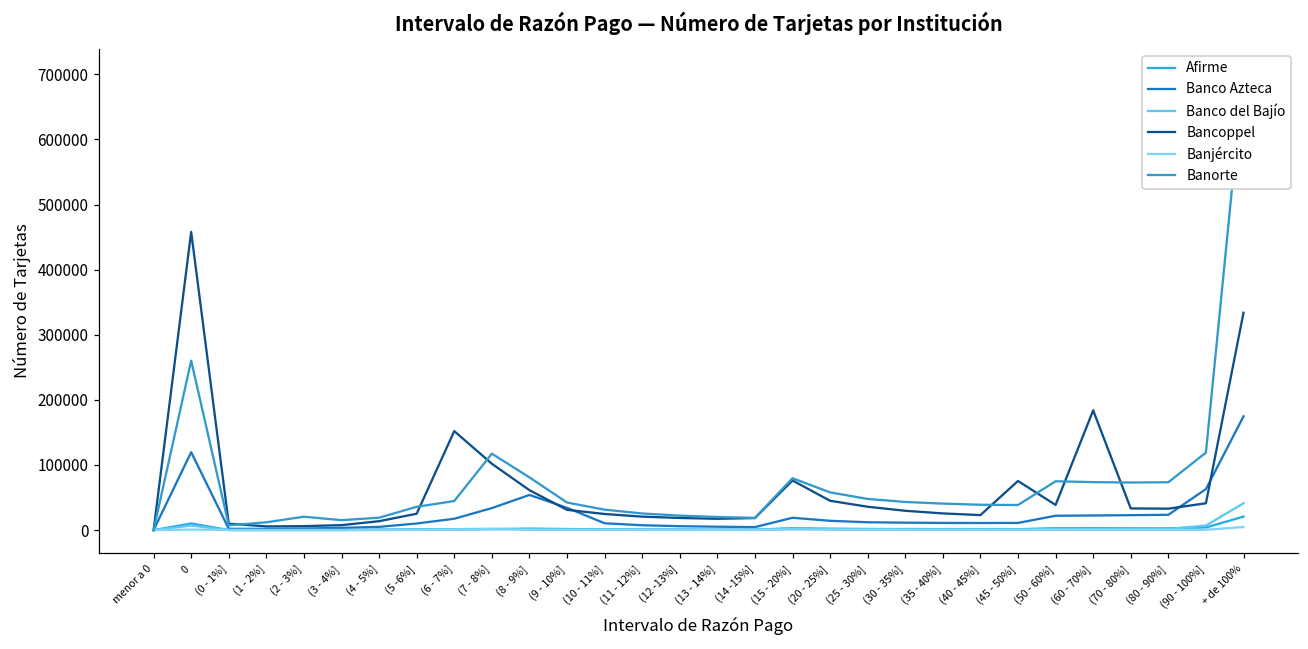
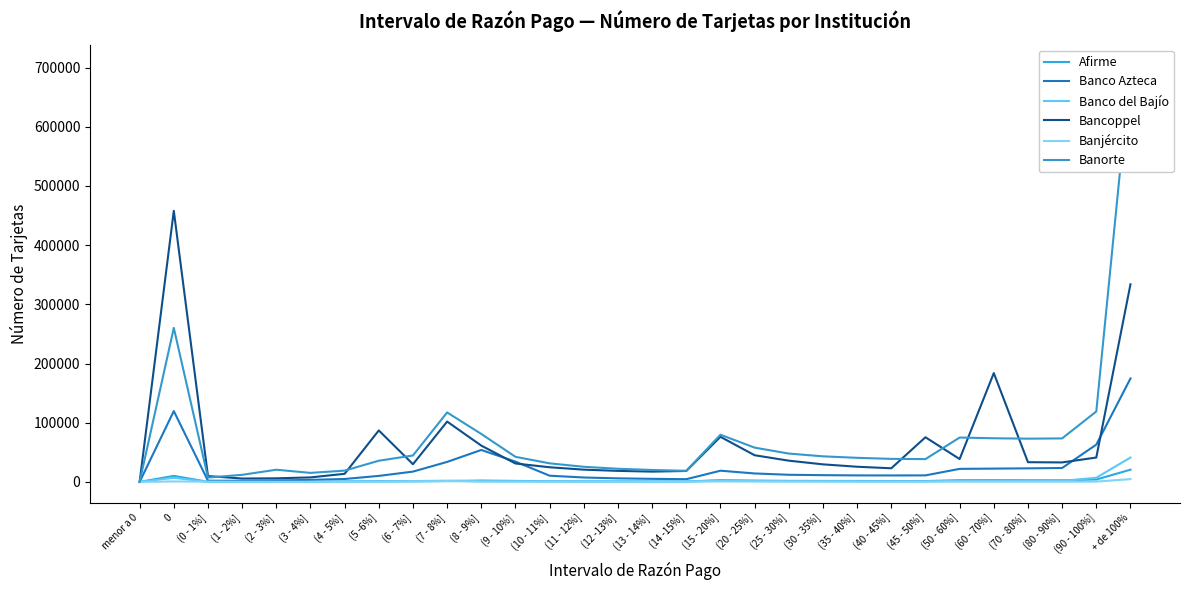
Bancoppel, (5 -6%]: 30000 -> 90000
Bancoppel, (6 - 7%]: 150000 -> 30000
